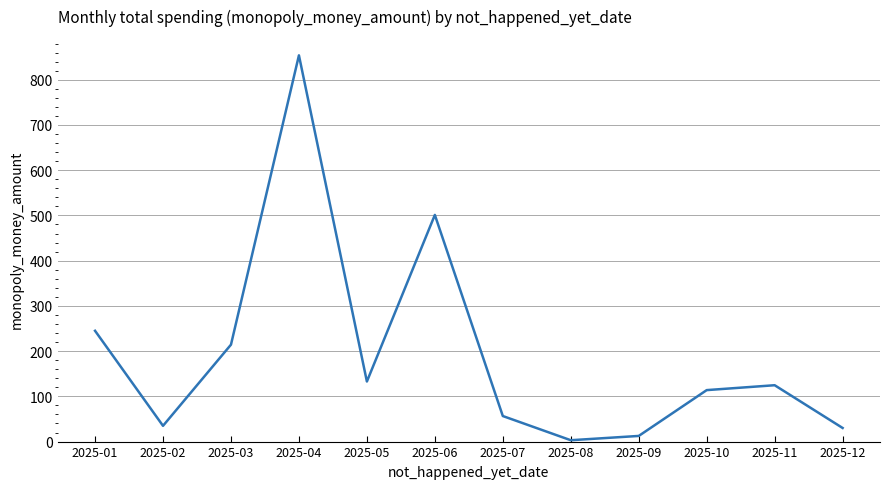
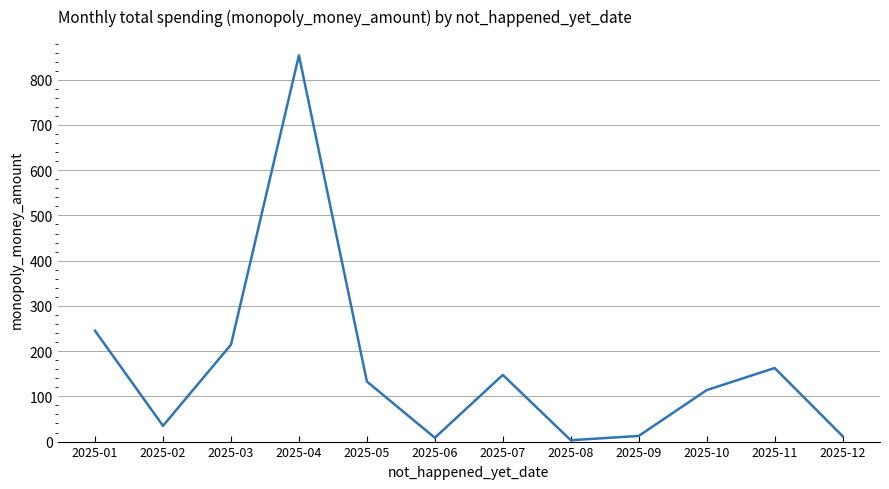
2025-06: 500 -> 10
2025-07: 60 -> 150
2025-11: 120 -> 160
2025-12: 30 -> 10
